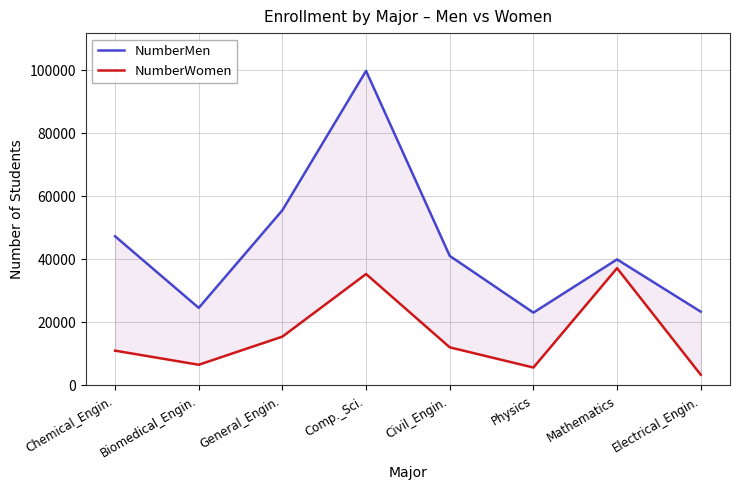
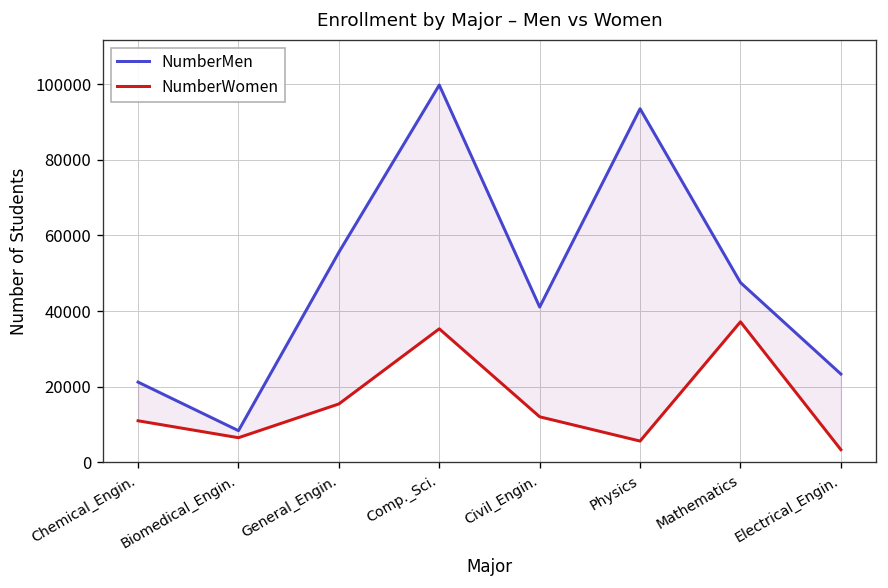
NumberMen, Chemical_Engin.: 47000 -> 21000
NumberMen, Biomedical_Engin.: 25000 -> 8000
NumberMen, Physics: 23000 -> 93000
NumberMen, Mathematics: 40000 -> 48000
